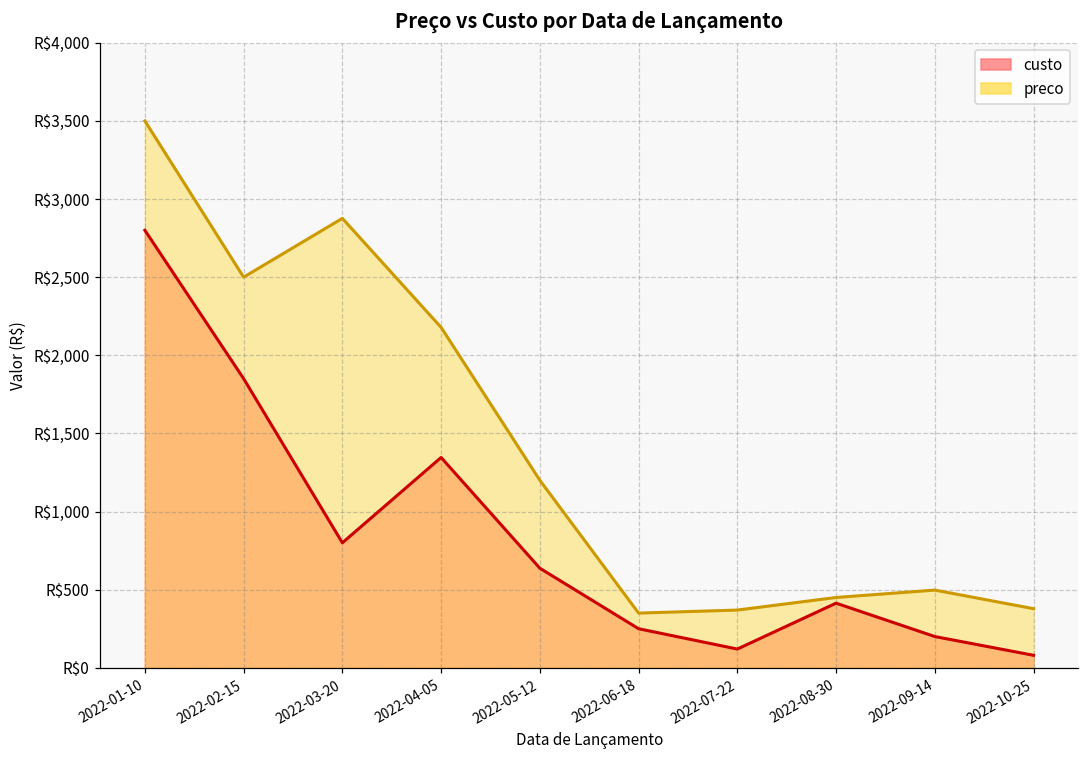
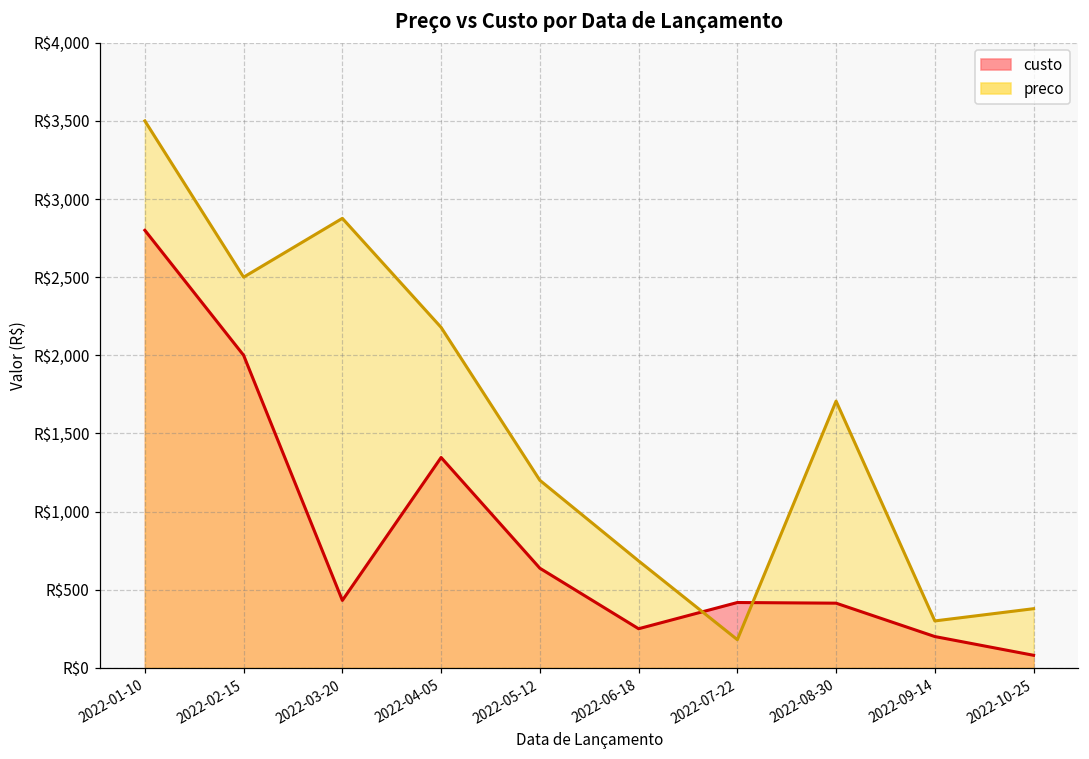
custo, 2022-02-15: R$1,850 -> R$2,000
custo, 2022-03-20: R$800 -> R$430
preco, 2022-06-18: R$350 -> R$680
custo, 2022-07-22: R$120 -> R$420
preco, 2022-07-22: R$370 -> R$180
preco, 2022-08-30: R$450 -> R$1,710
preco, 2022-09-14: R$500 -> R$300
